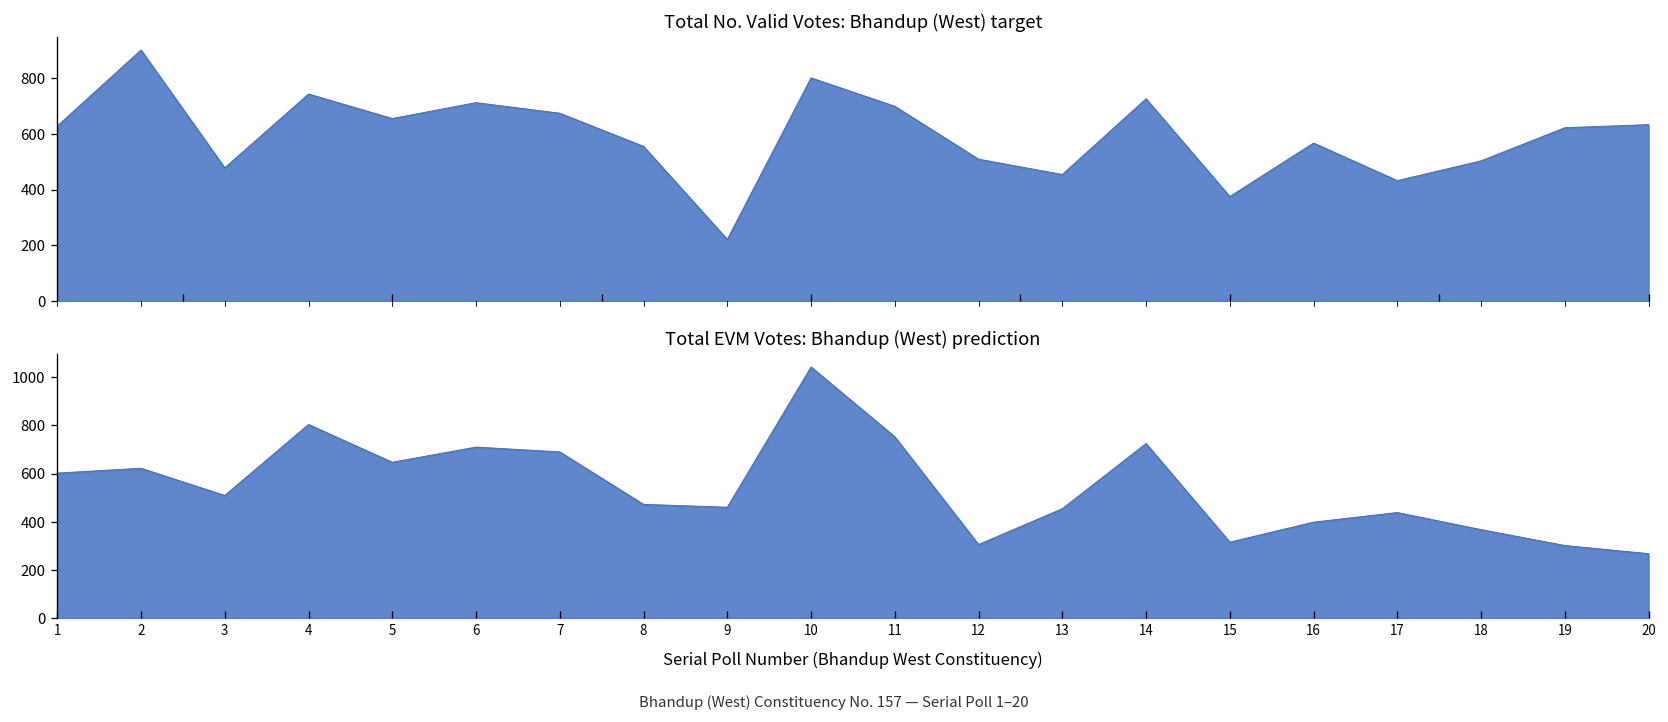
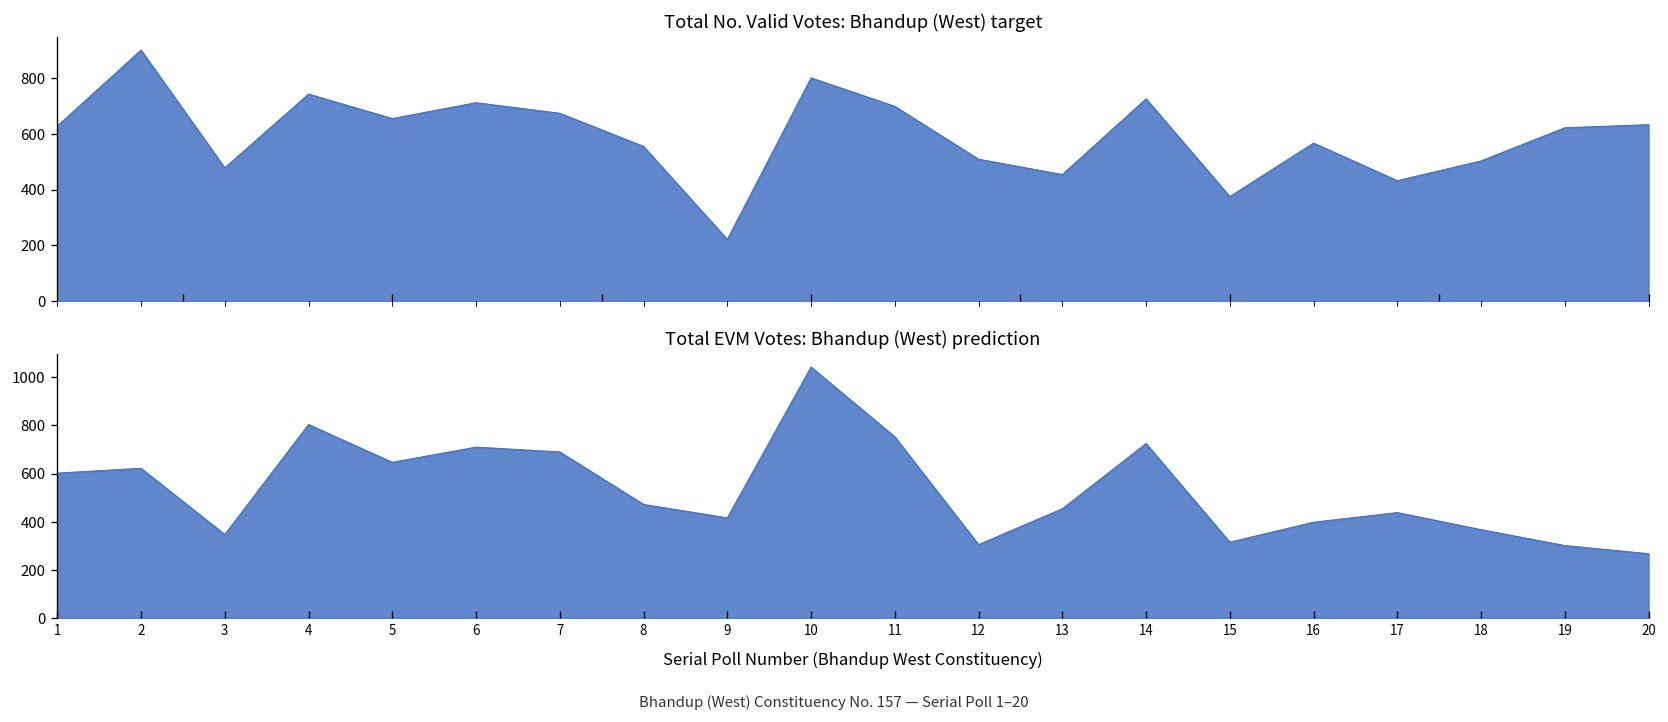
Total EVM Votes: Bhandup (West) prediction, 3: 510 -> 350
Total EVM Votes: Bhandup (West) prediction, 9: 460 -> 420
